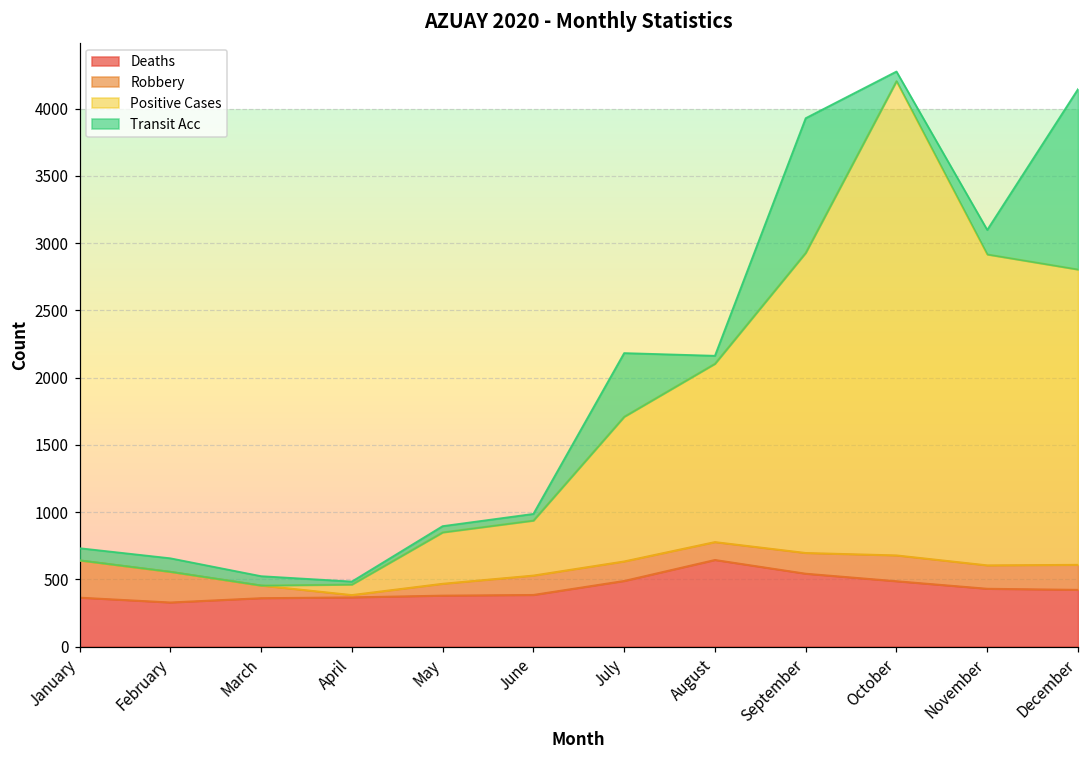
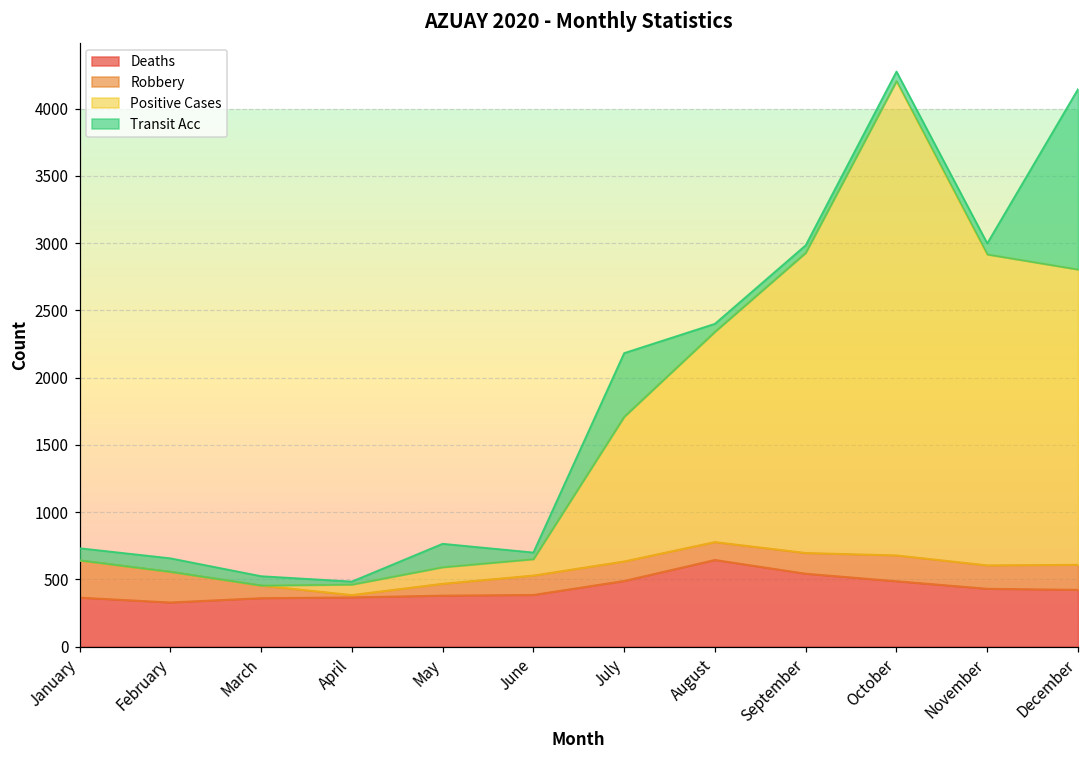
Positive Cases, May: 380 -> 120
Transit Acc, May: 50 -> 170
Positive Cases, June: 410 -> 120
Positive Cases, August: 1330 -> 1560
Transit Acc, September: 1000 -> 60
Transit Acc, November: 180 -> 80
